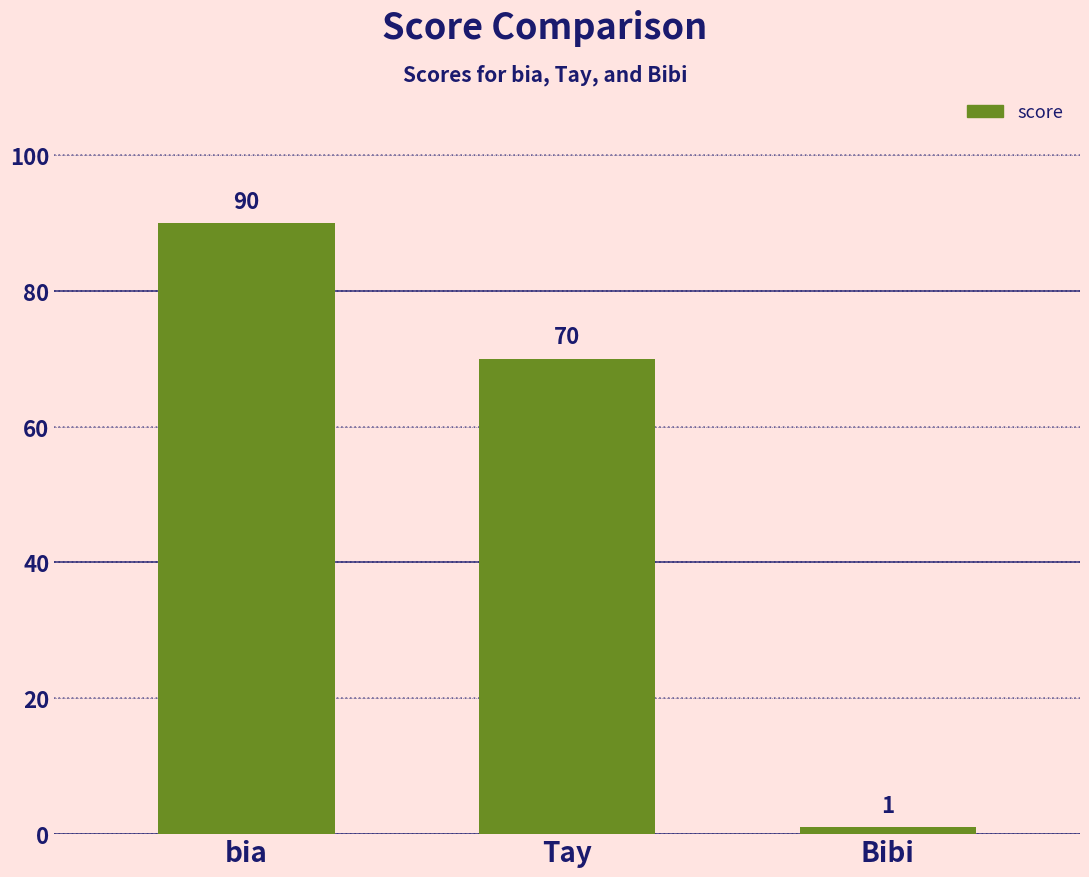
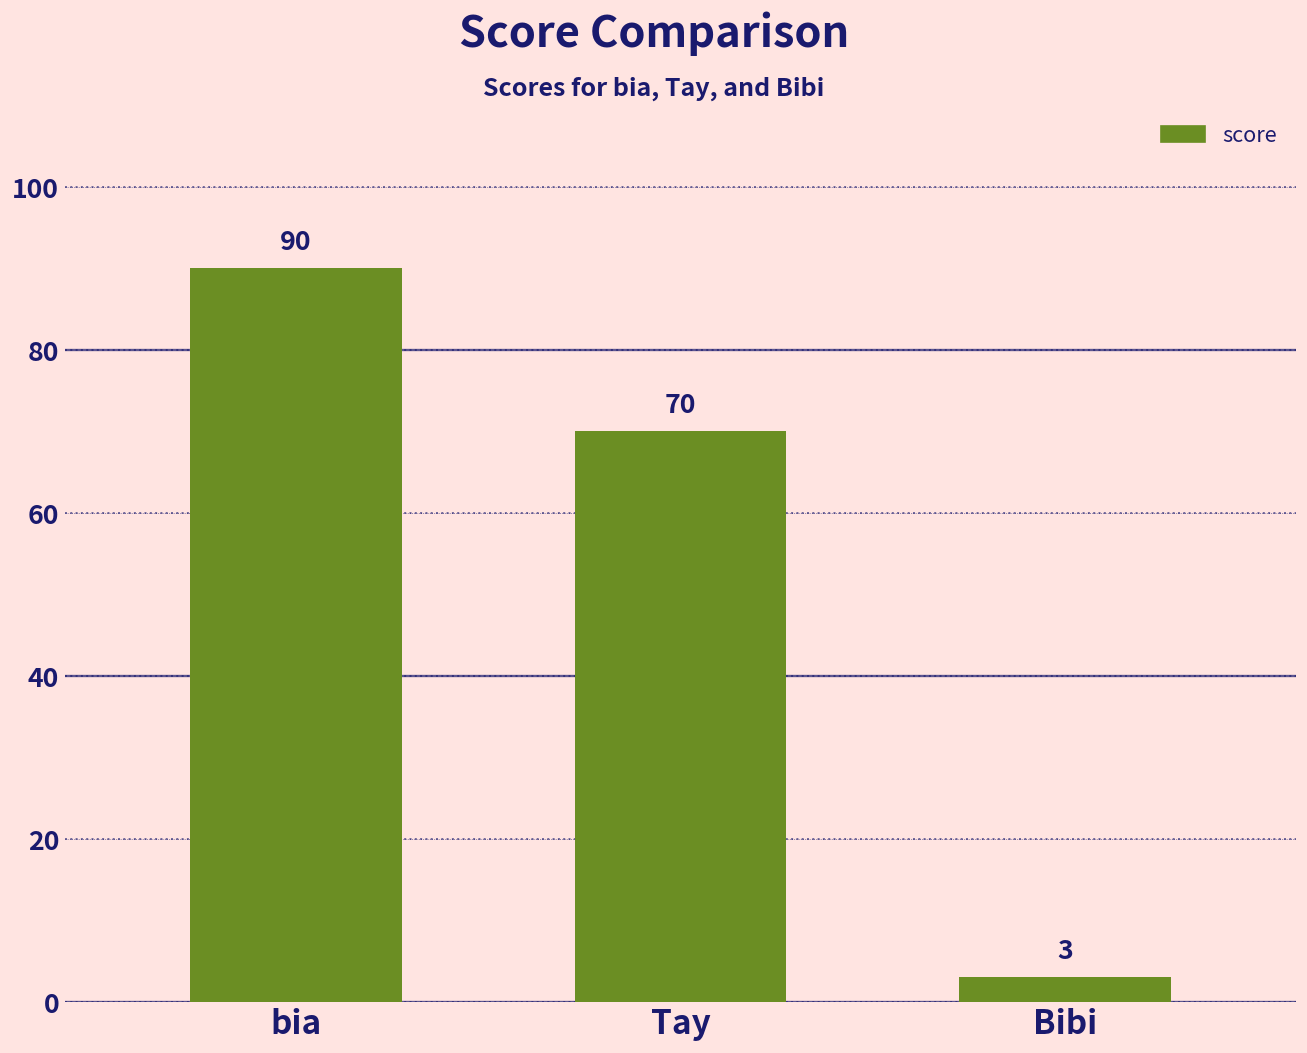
Bibi: 1 -> 3
